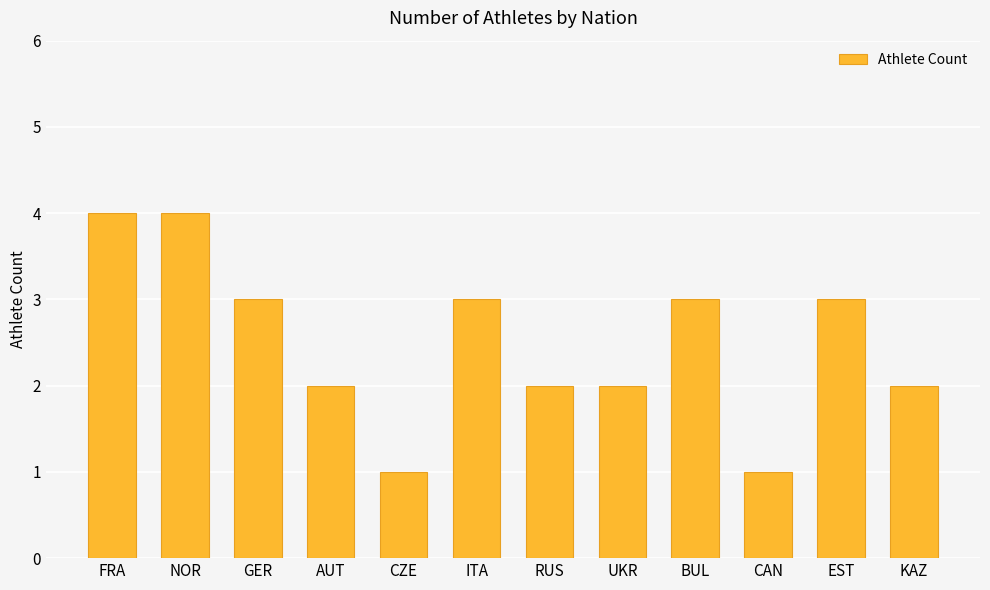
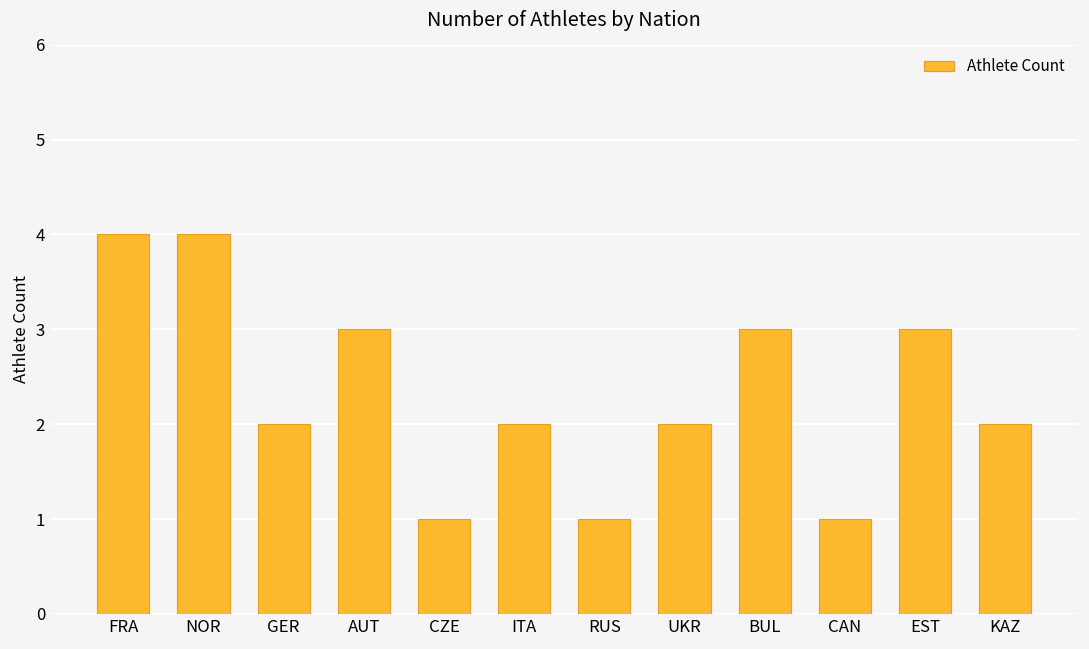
GER: 3 -> 2
AUT: 2 -> 3
ITA: 3 -> 2
RUS: 2 -> 1
